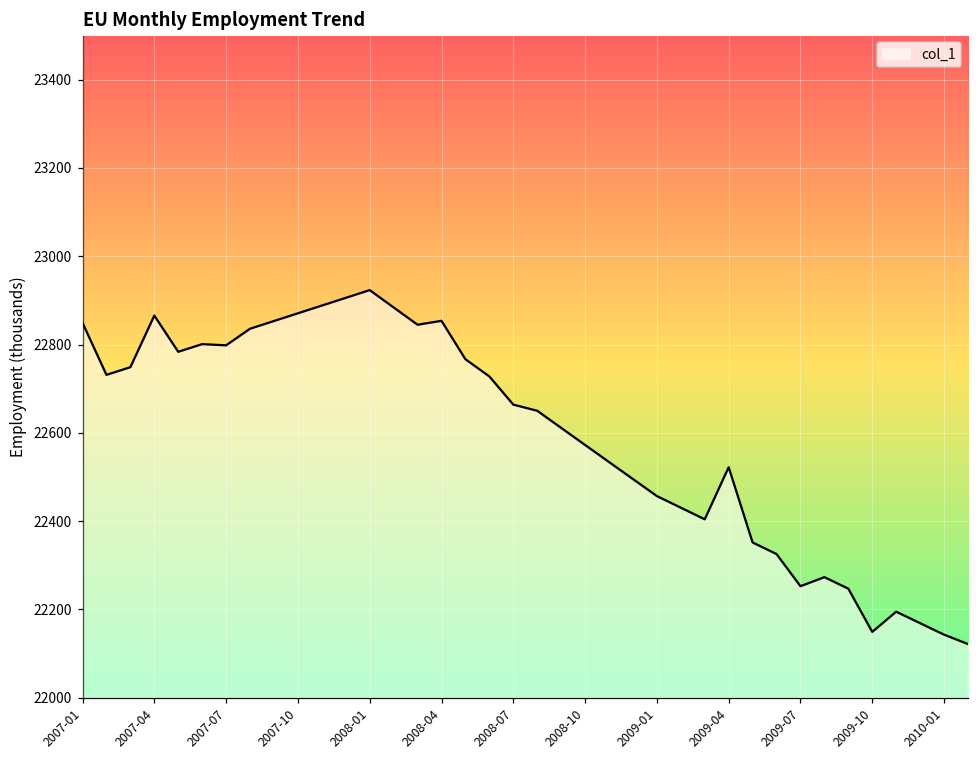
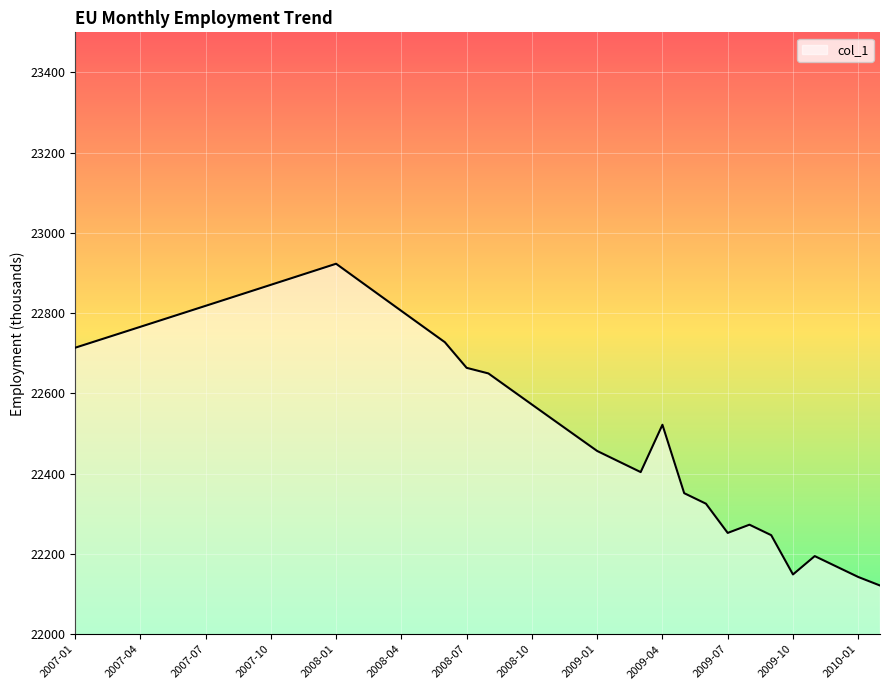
2007-01: 22850 -> 22710
2007-04: 22870 -> 22770
2007-07: 22800 -> 22820
2008-04: 22850 -> 22810
